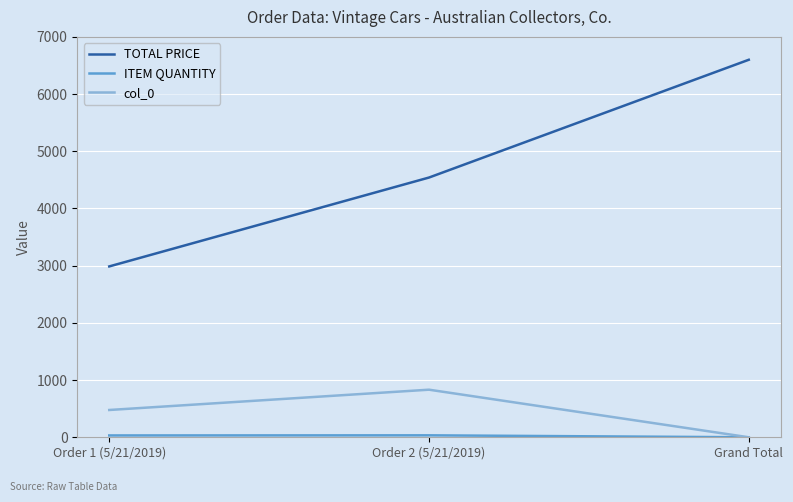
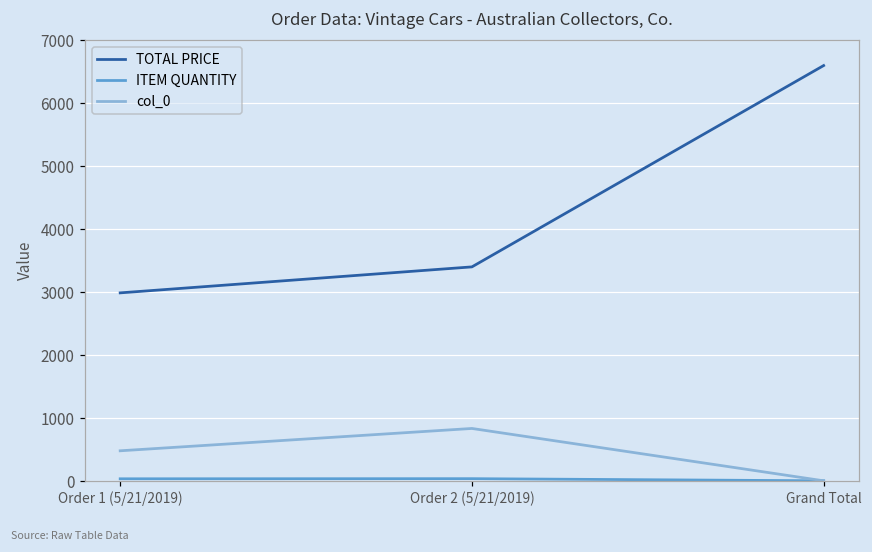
TOTAL PRICE, Order 2 (5/21/2019): 4500 -> 3400
